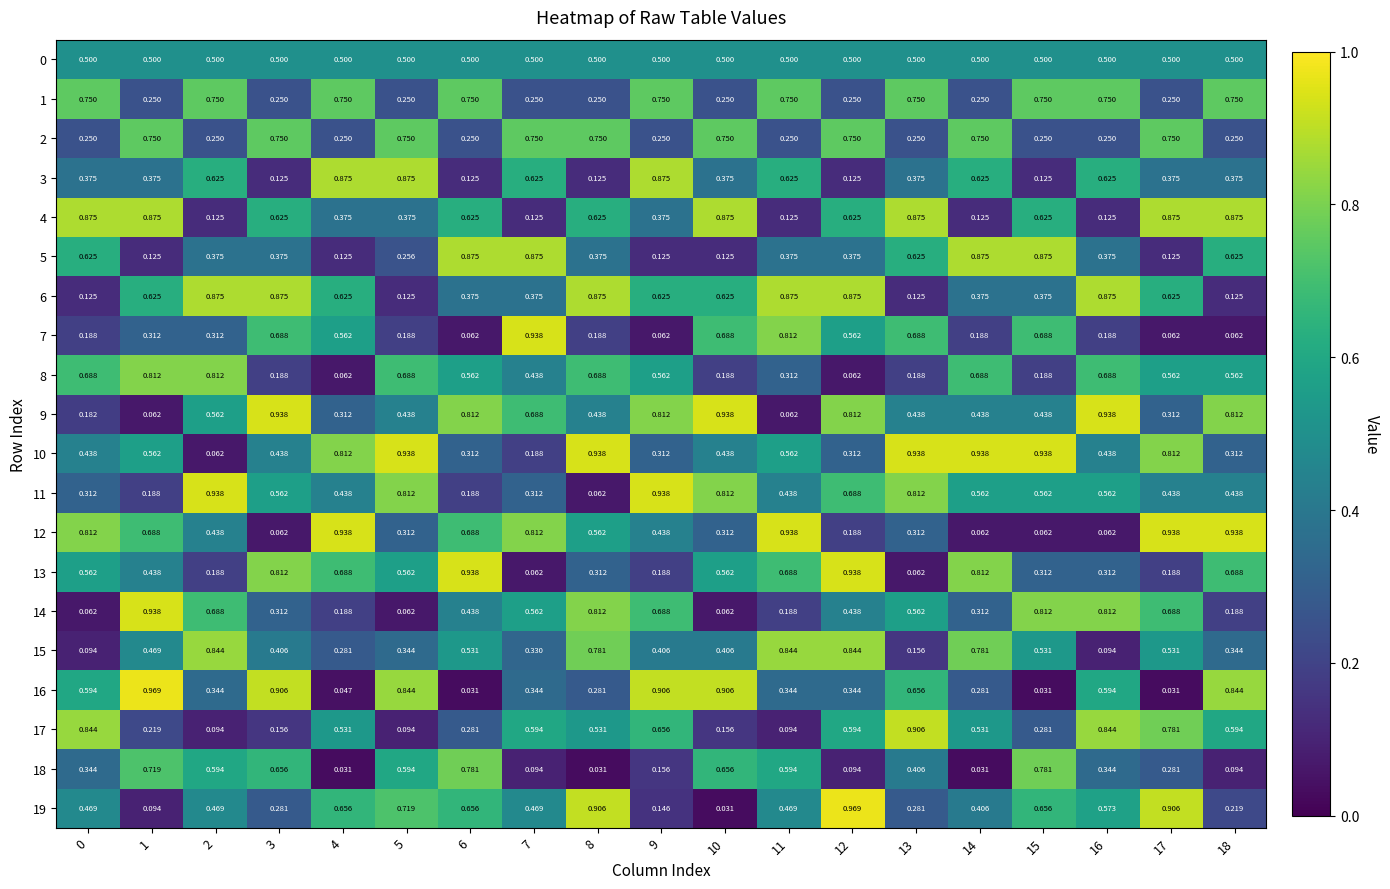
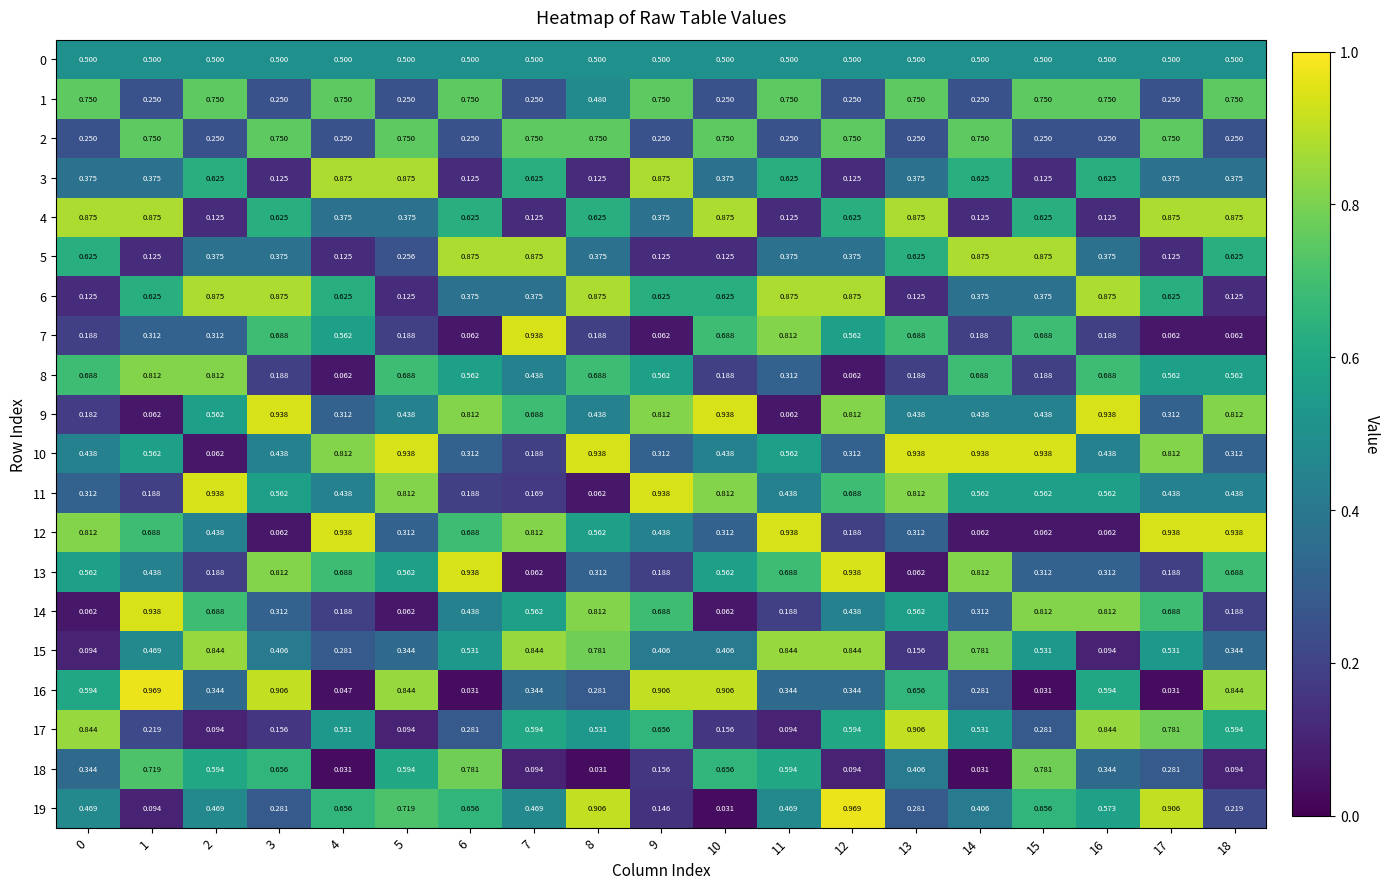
1, 8: 0.250 -> 0.480
11, 7: 0.312 -> 0.169
15, 7: 0.330 -> 0.844
